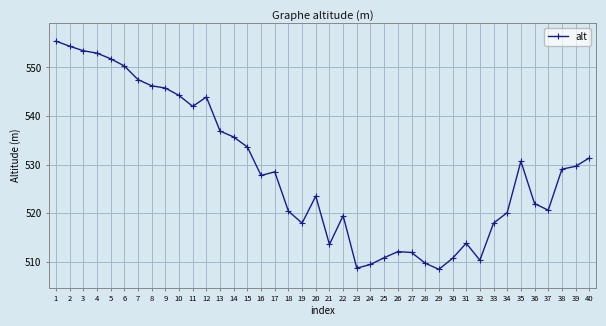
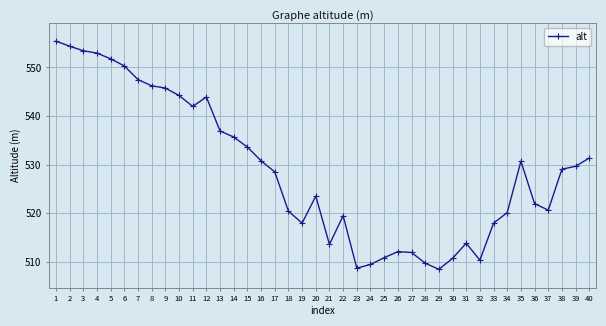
16: 528 -> 531
